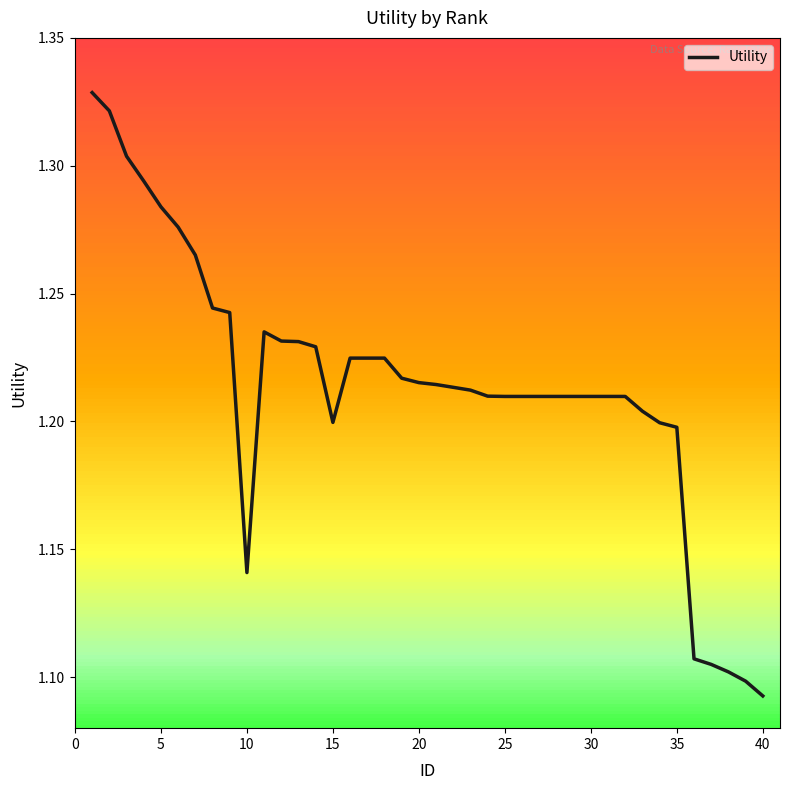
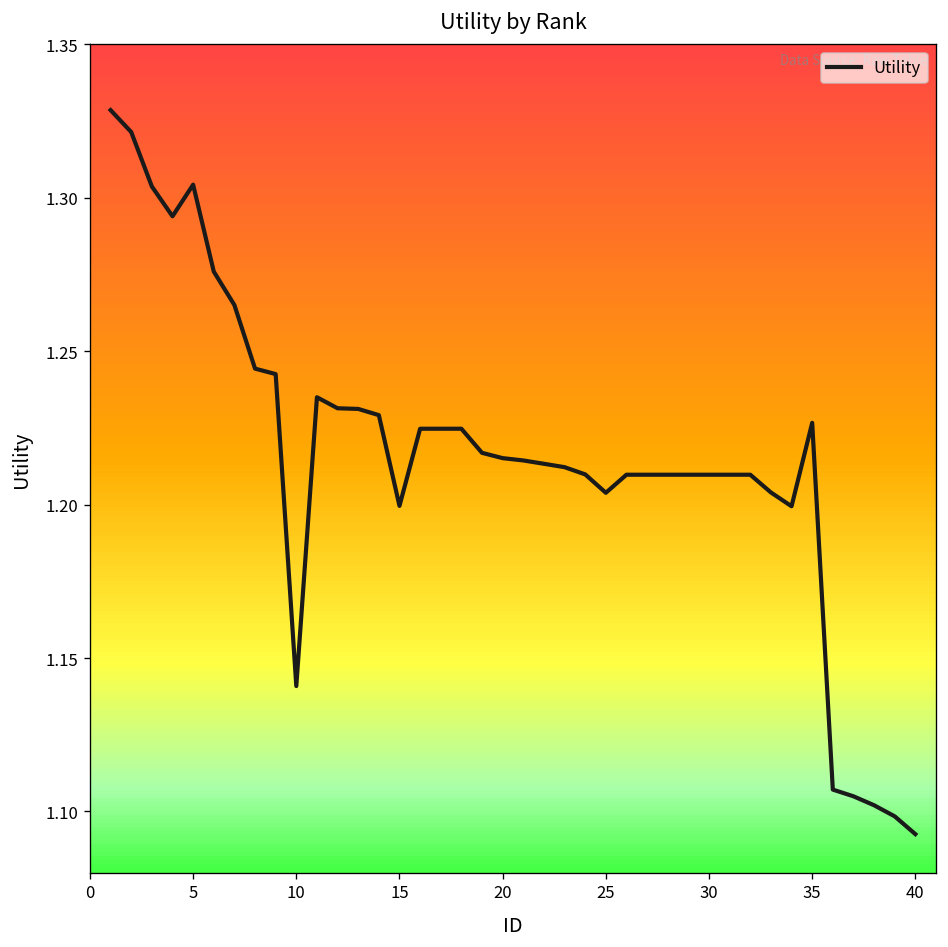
5: 1.284 -> 1.304
25: 1.210 -> 1.204
35: 1.198 -> 1.227
